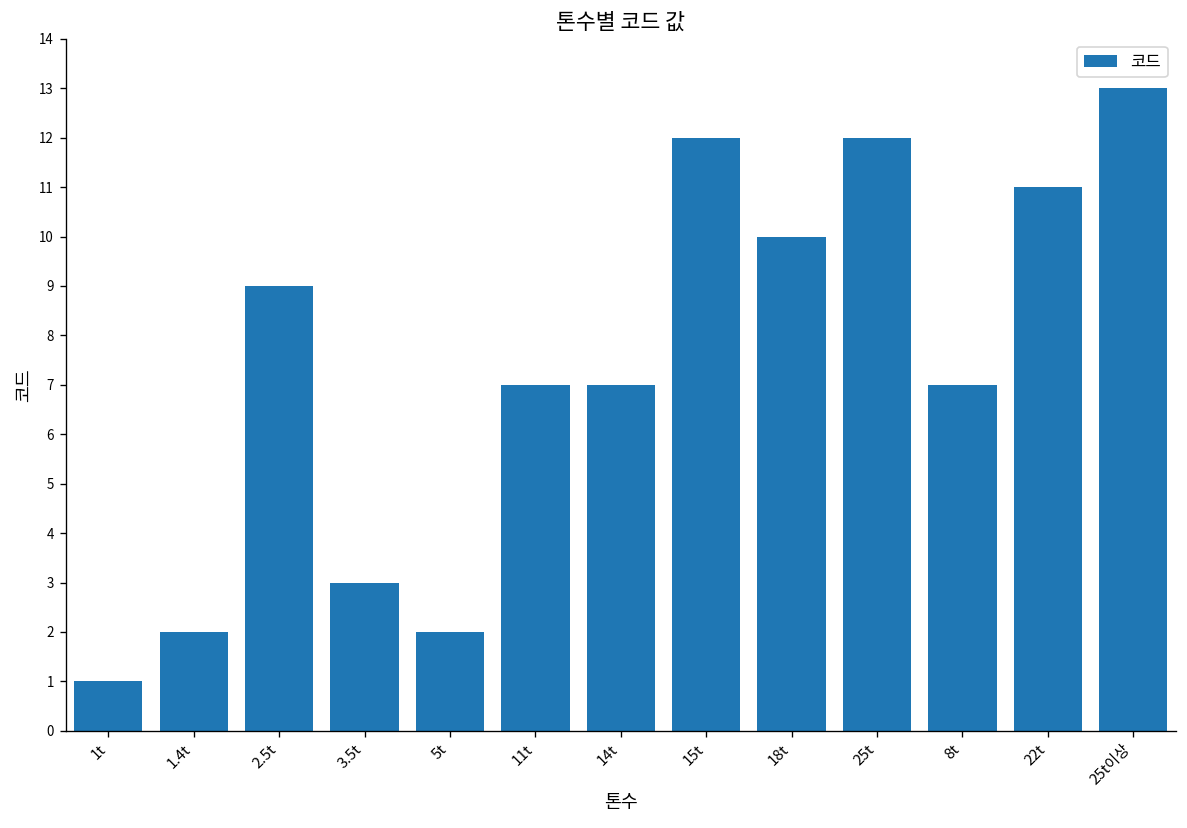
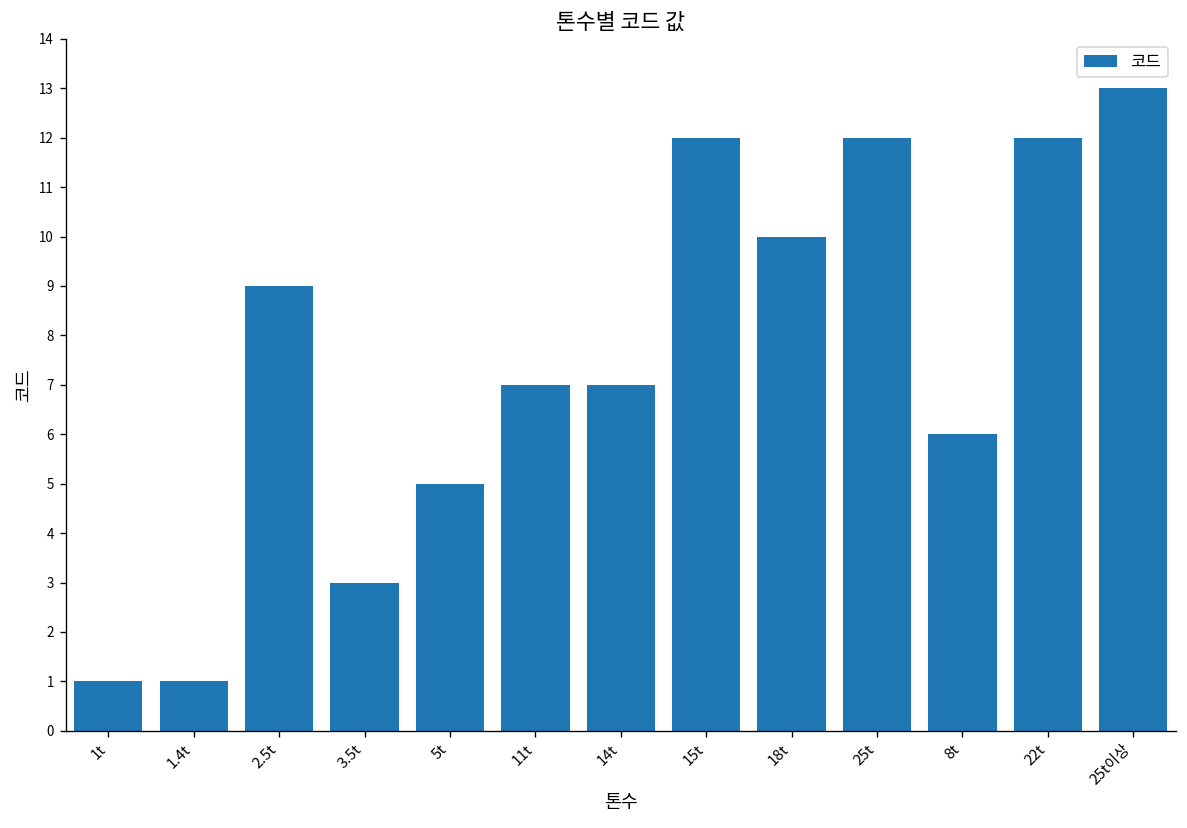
1.4t: 2 -> 1
5t: 2 -> 5
8t: 7 -> 6
22t: 11 -> 12
